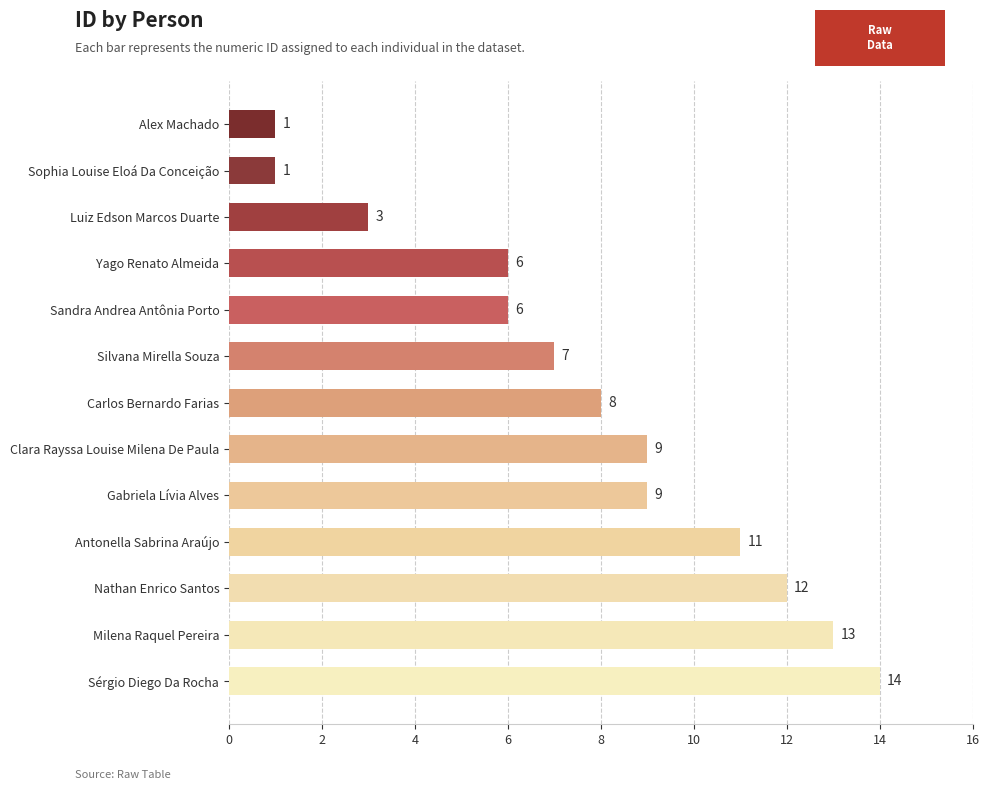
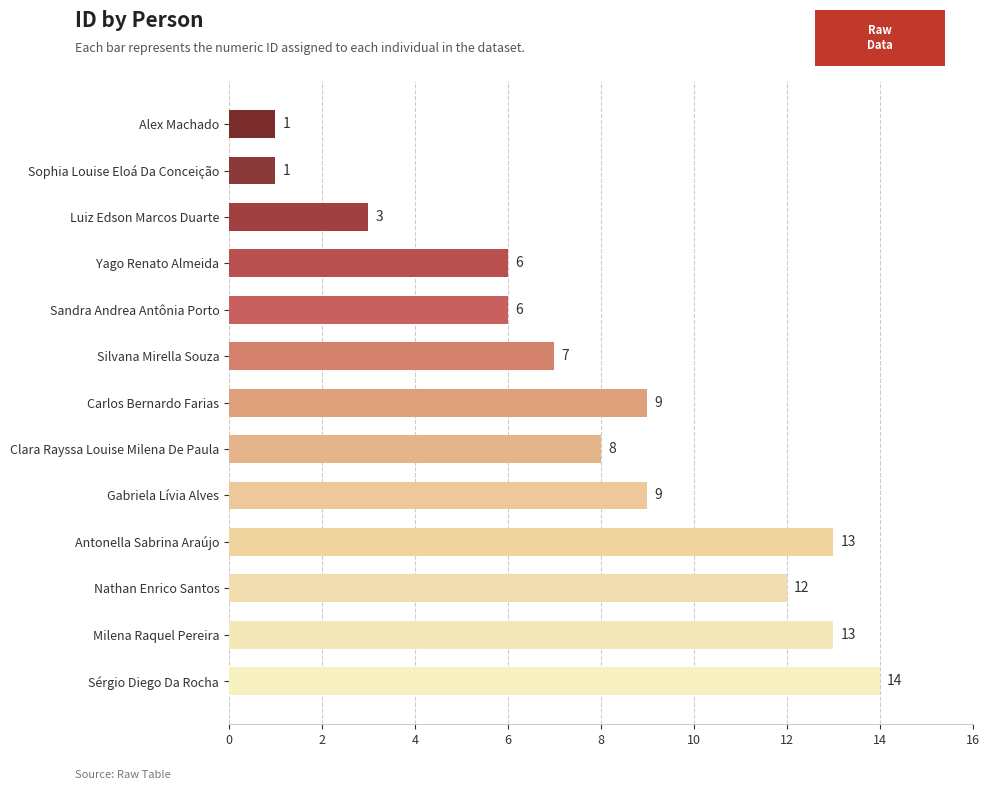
Carlos Bernardo Farias: 8 -> 9
Clara Rayssa Louise Milena De Paula: 9 -> 8
Antonella Sabrina Araújo: 11 -> 13
